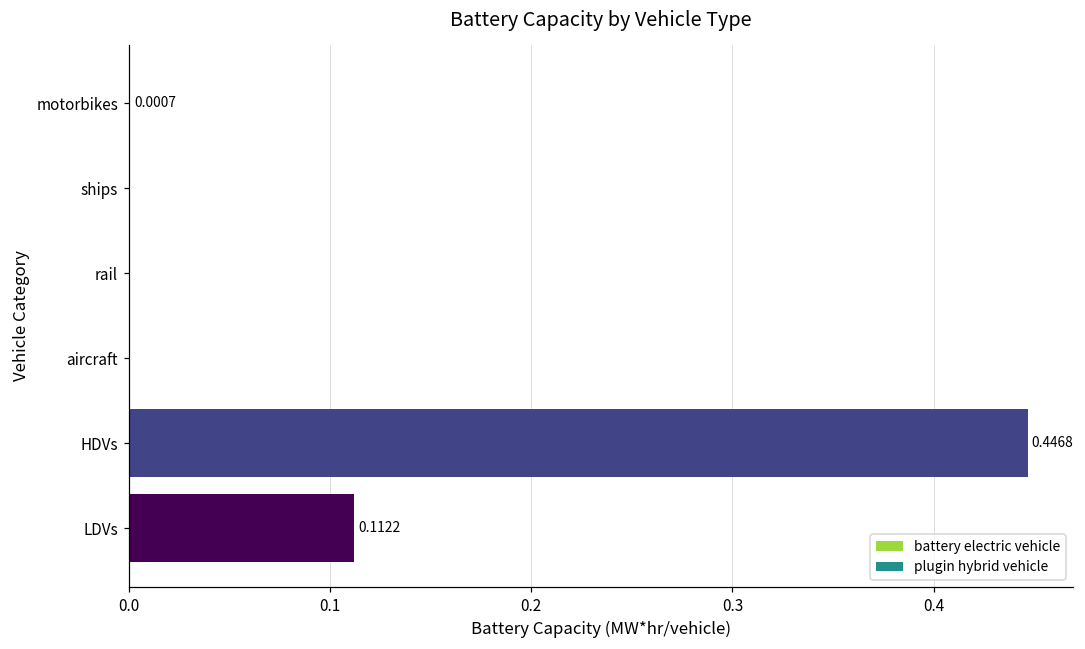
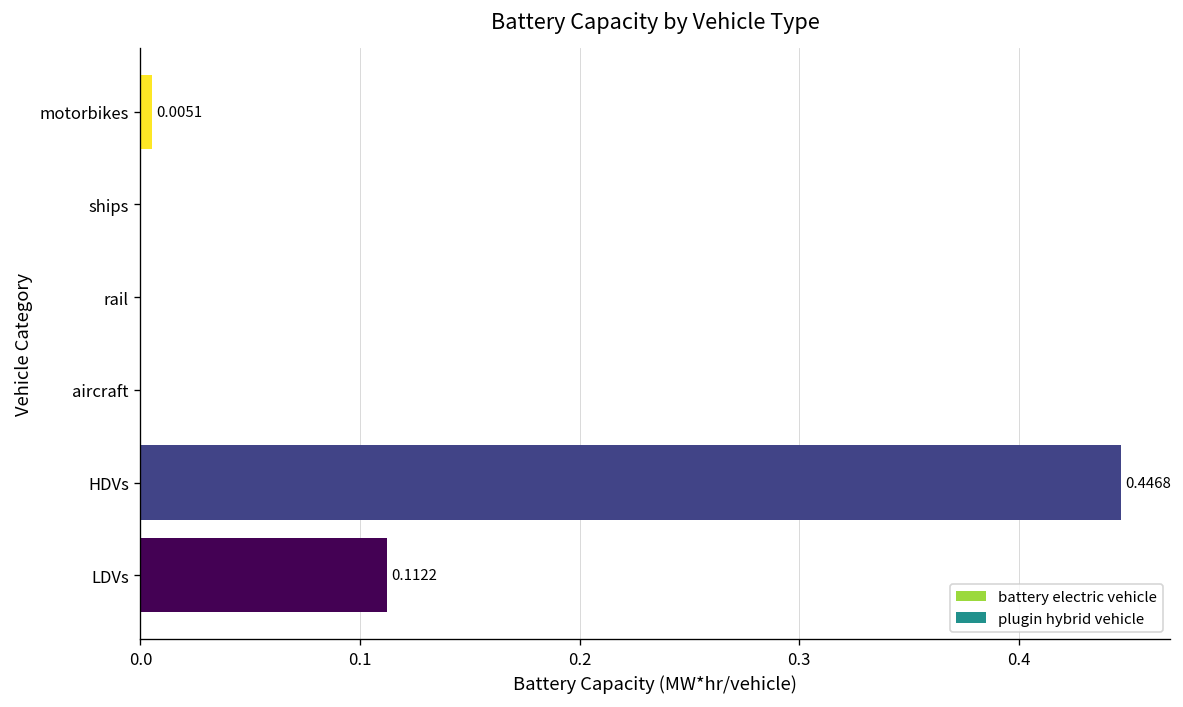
motorbikes: 0.0007 -> 0.0051
